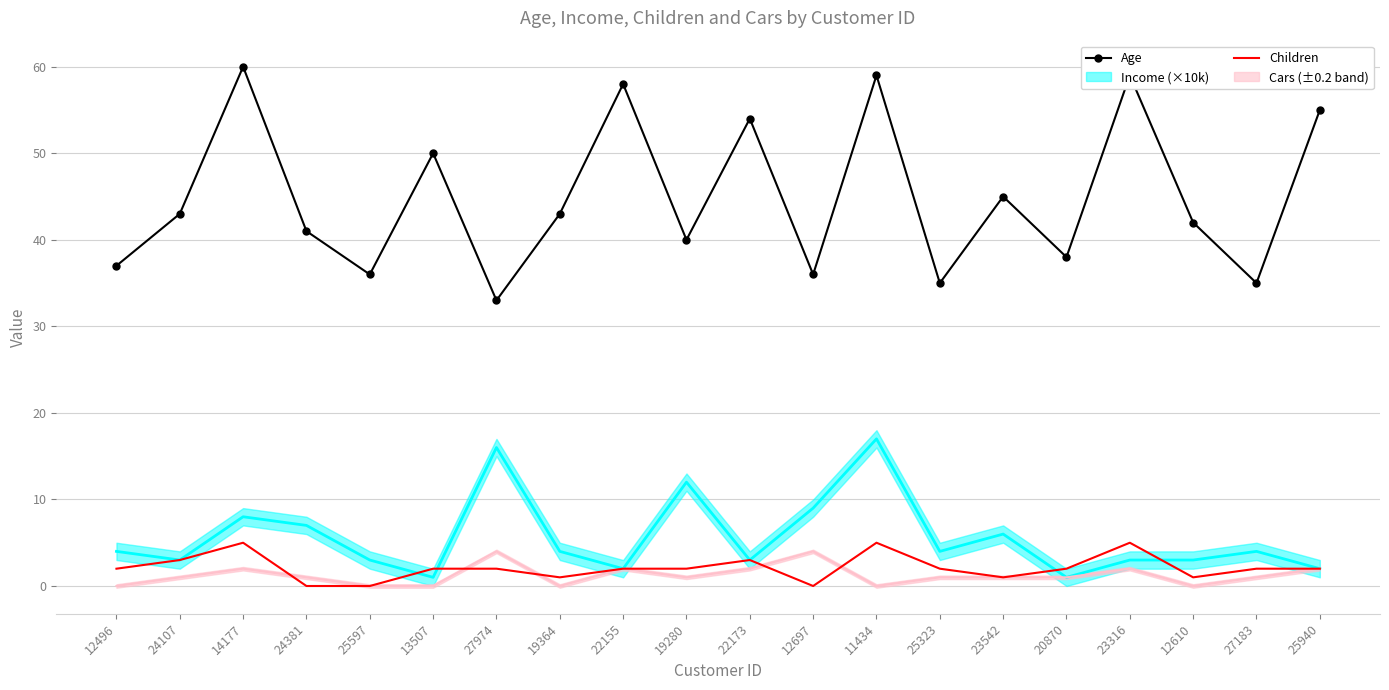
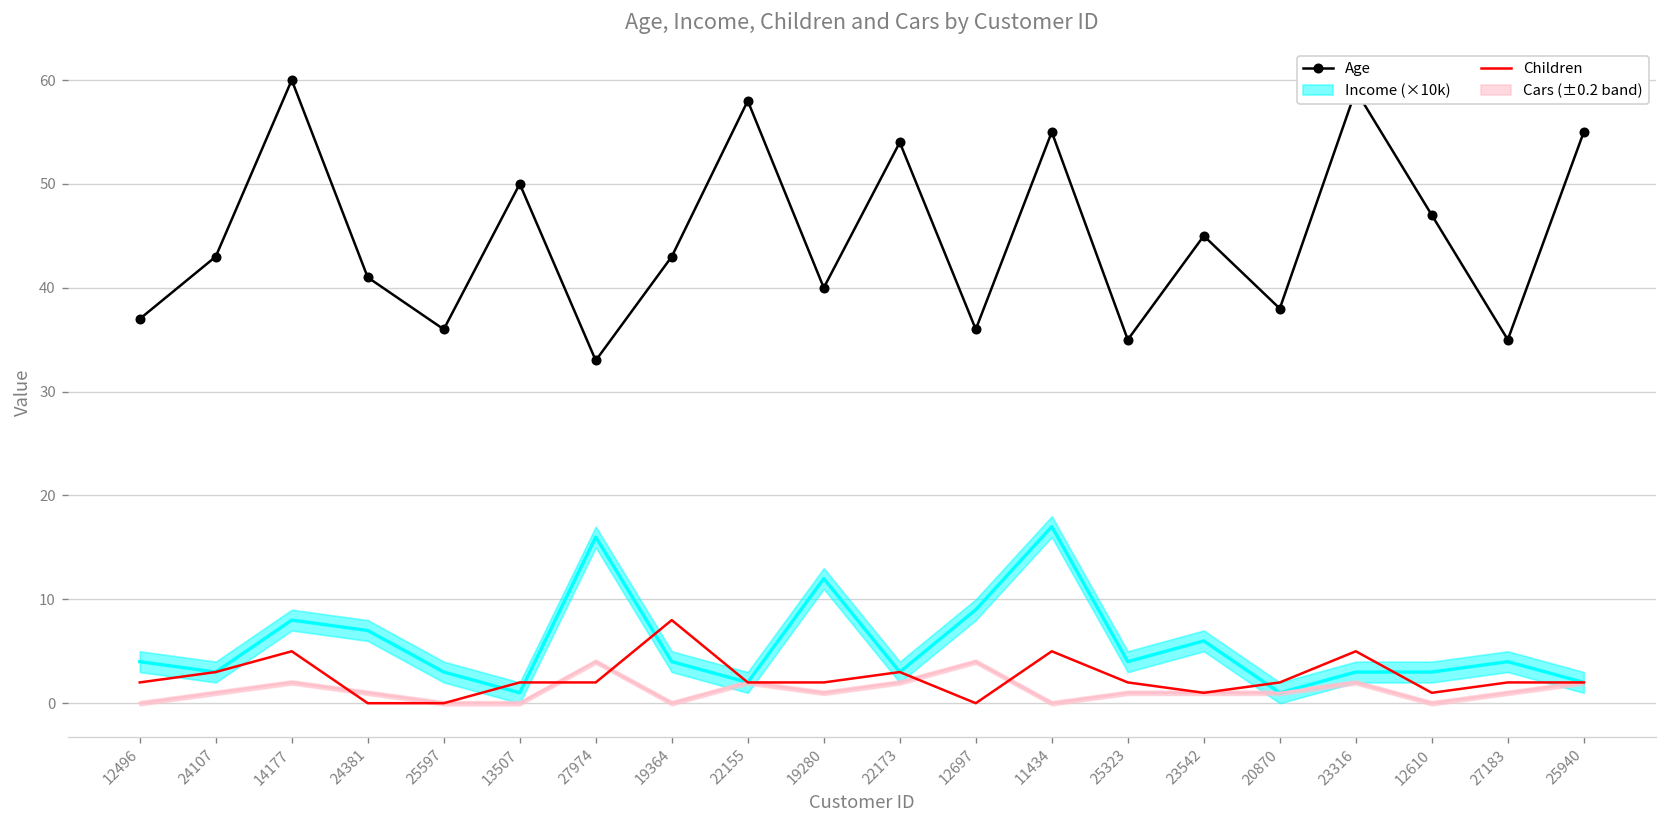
Children, 19364: 1 -> 8
Age, 11434: 59 -> 55
Age, 12610: 42 -> 47
